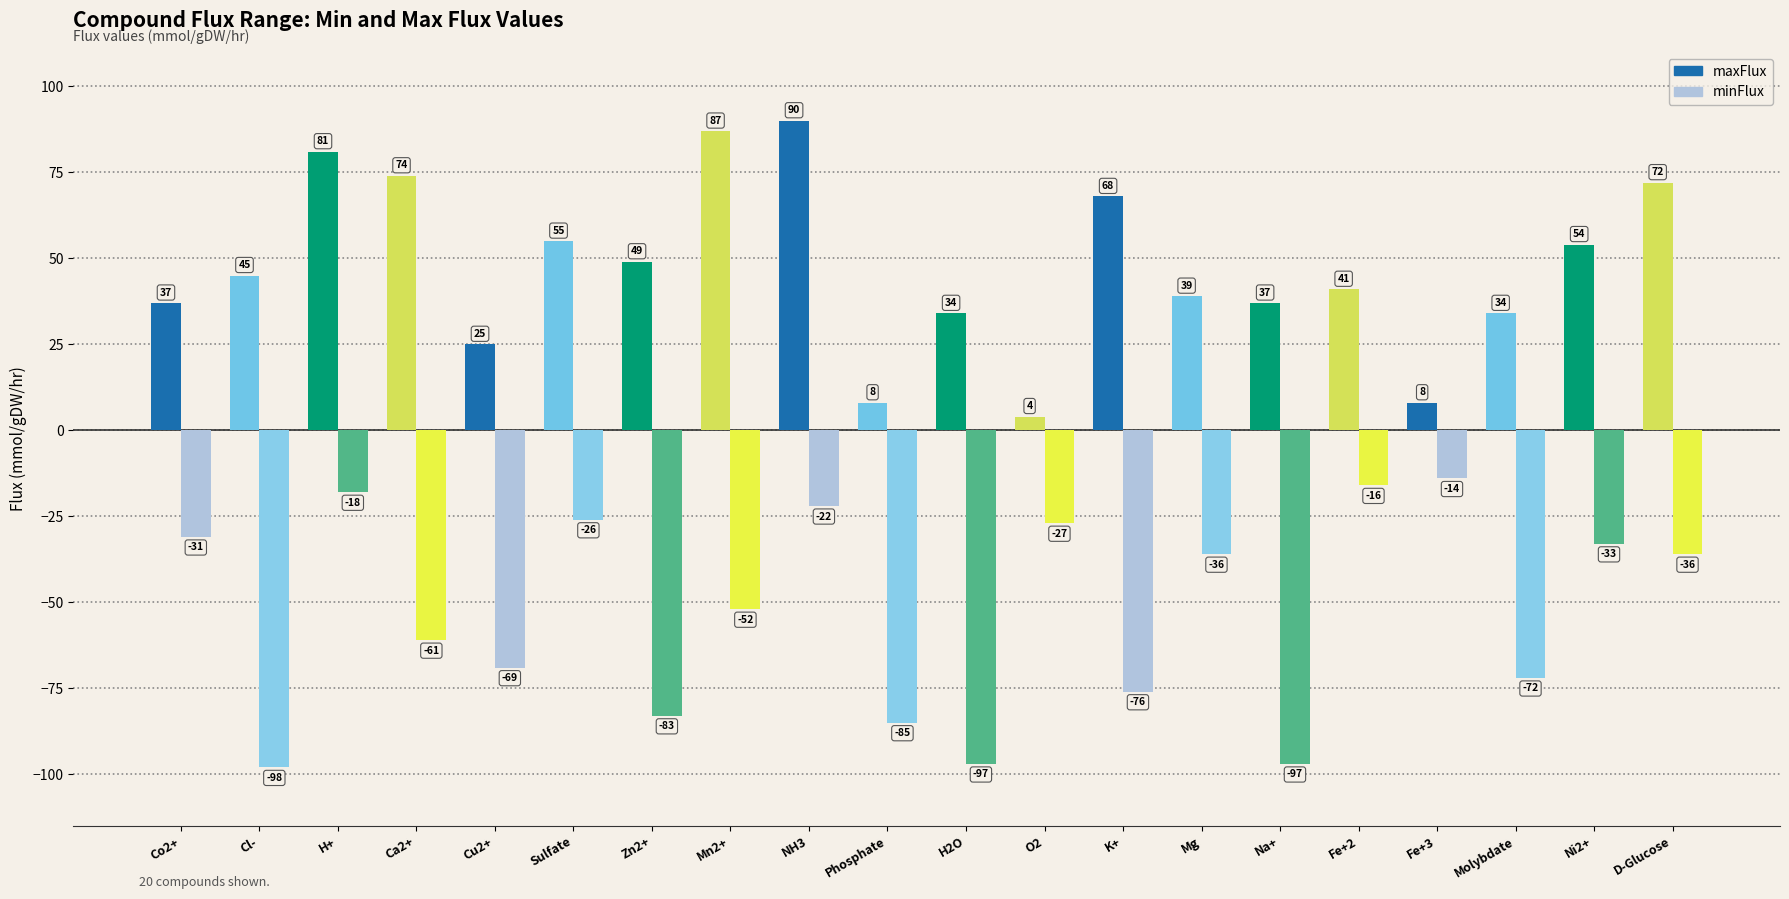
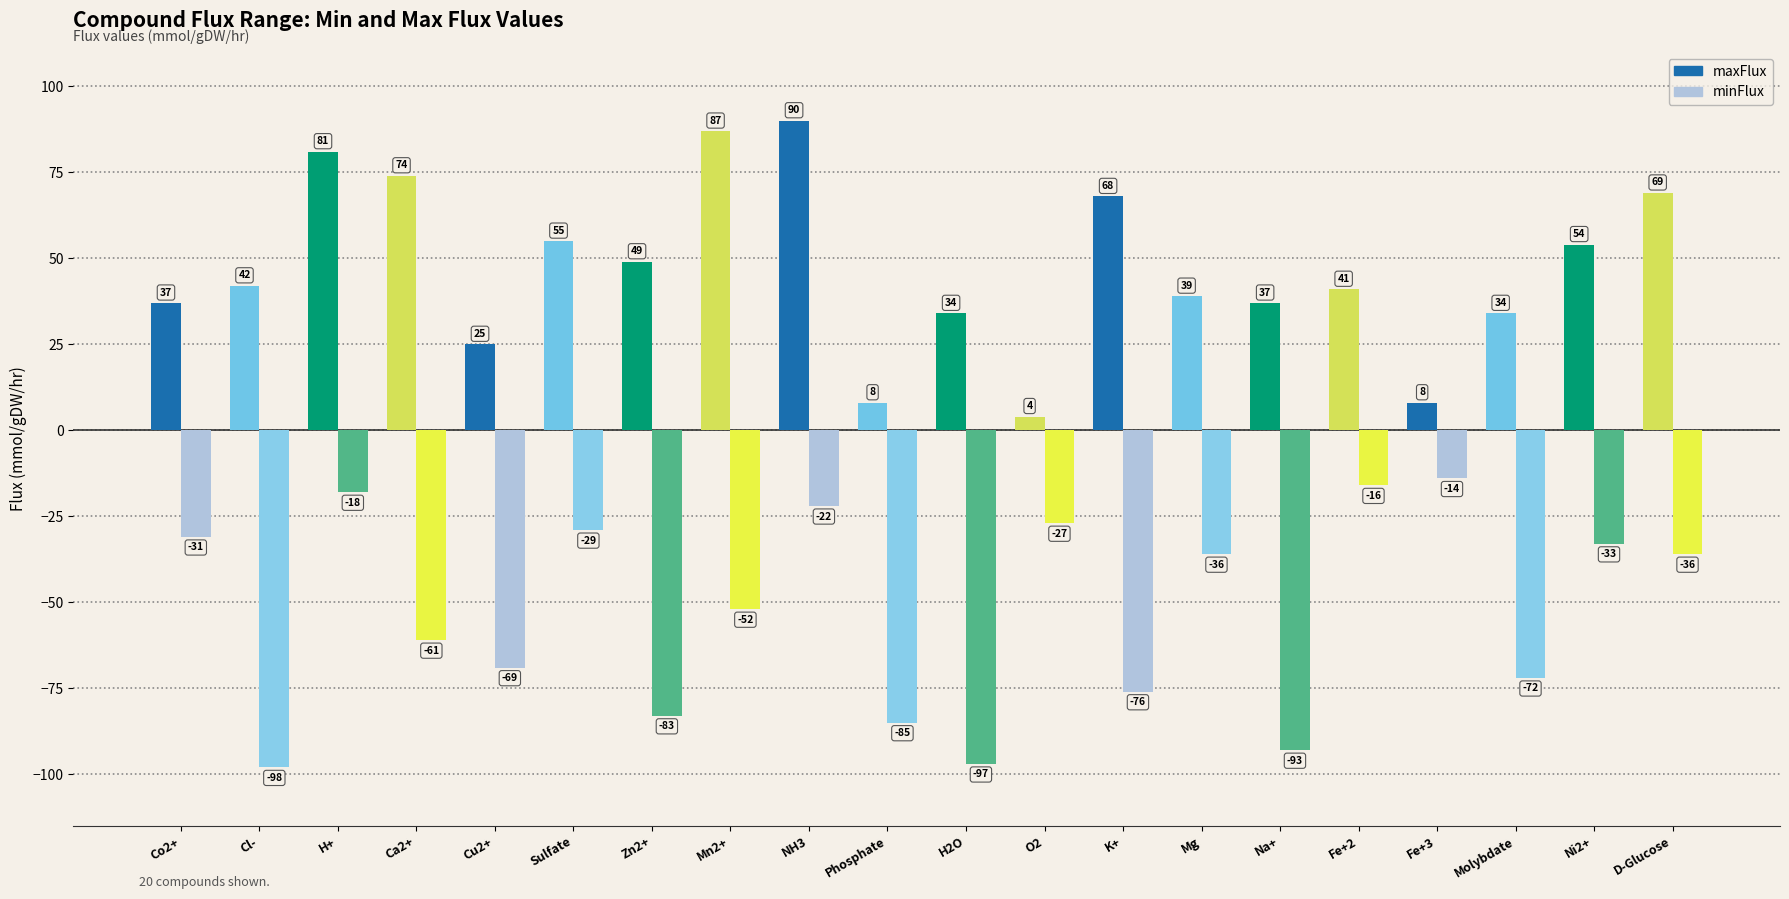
maxFlux, Cl-: 45 -> 42
minFlux, Sulfate: -26 -> -29
minFlux, Na+: -97 -> -93
maxFlux, D-Glucose: 72 -> 69
